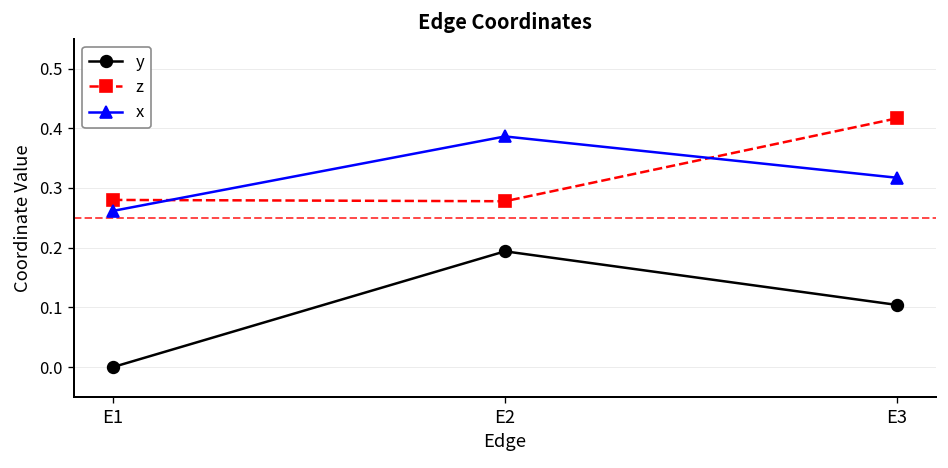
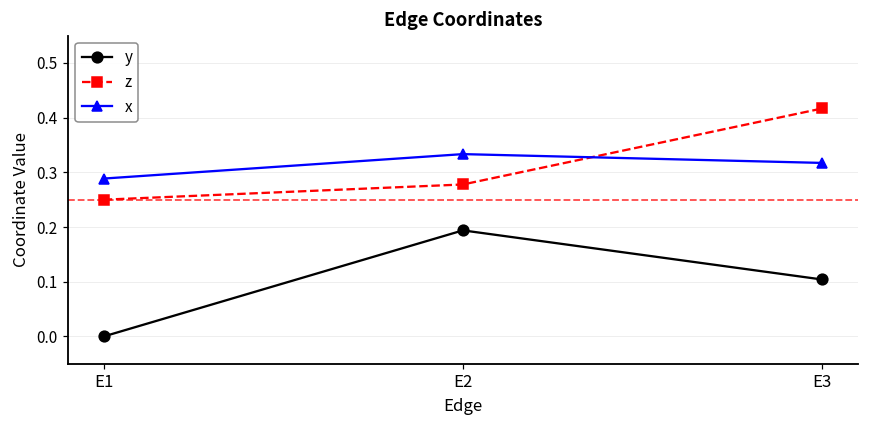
z, E1: 0.28 -> 0.25
x, E1: 0.26 -> 0.29
x, E2: 0.39 -> 0.33
